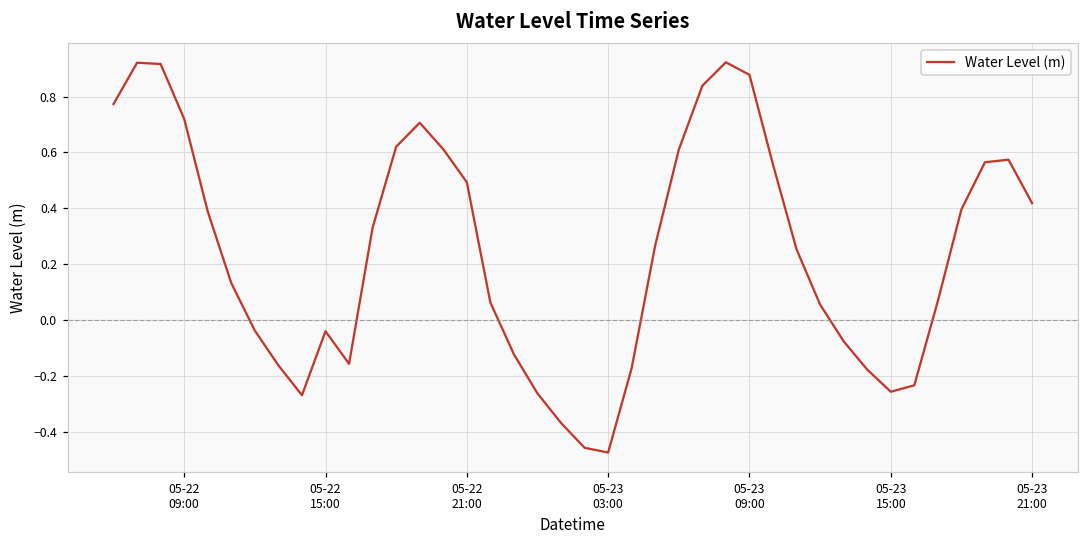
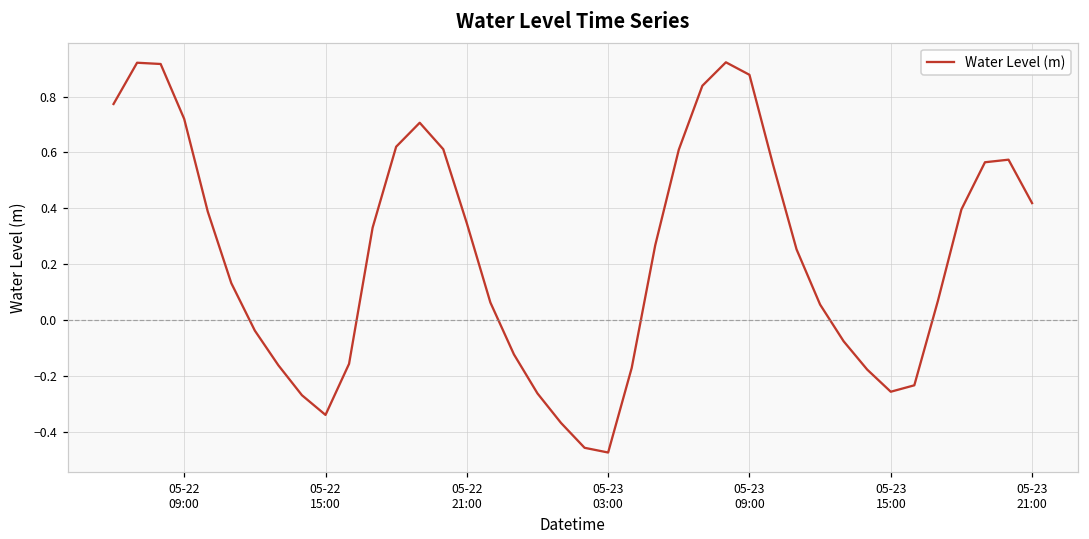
05-22 15:00: -0.04 -> -0.34
05-22 21:00: 0.49 -> 0.35
